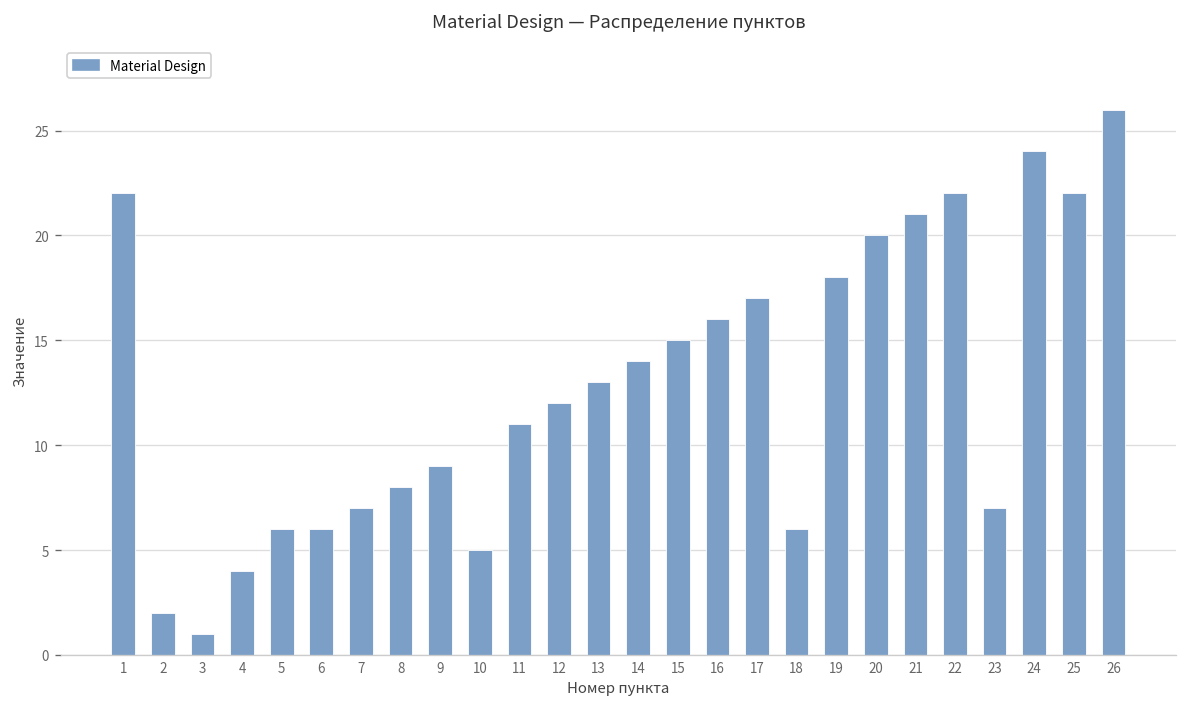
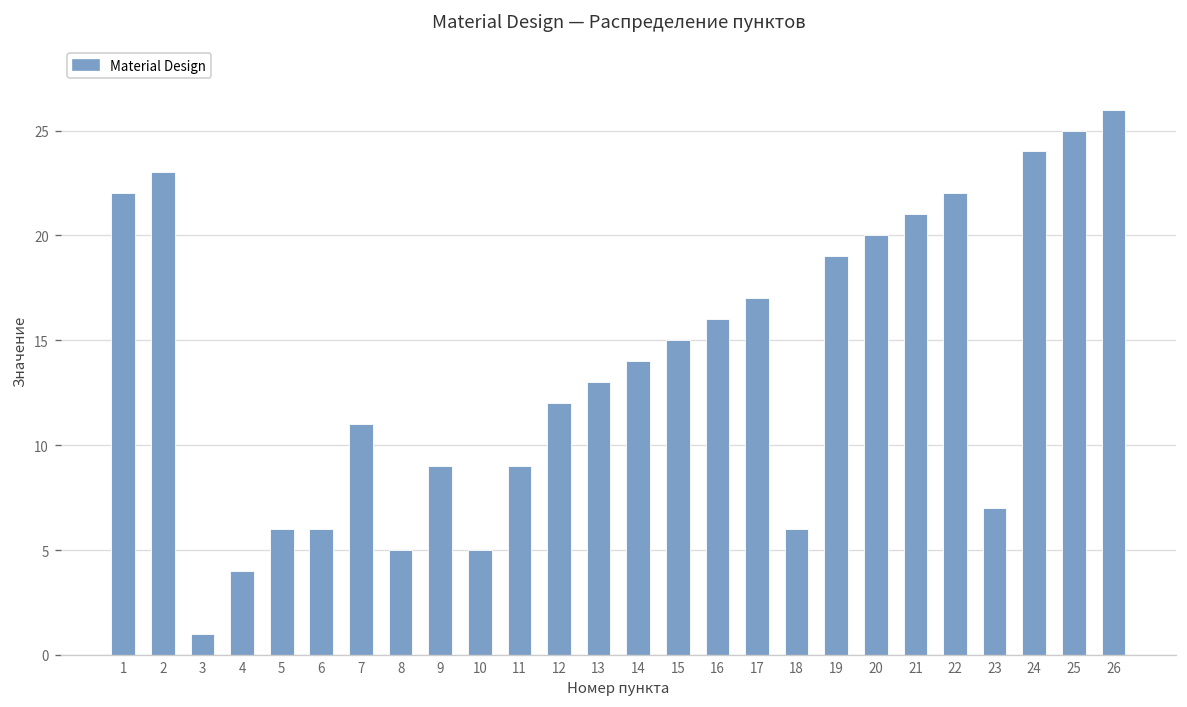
2: 2 -> 23
7: 7 -> 11
8: 8 -> 5
11: 11 -> 9
19: 18 -> 19
25: 22 -> 25
